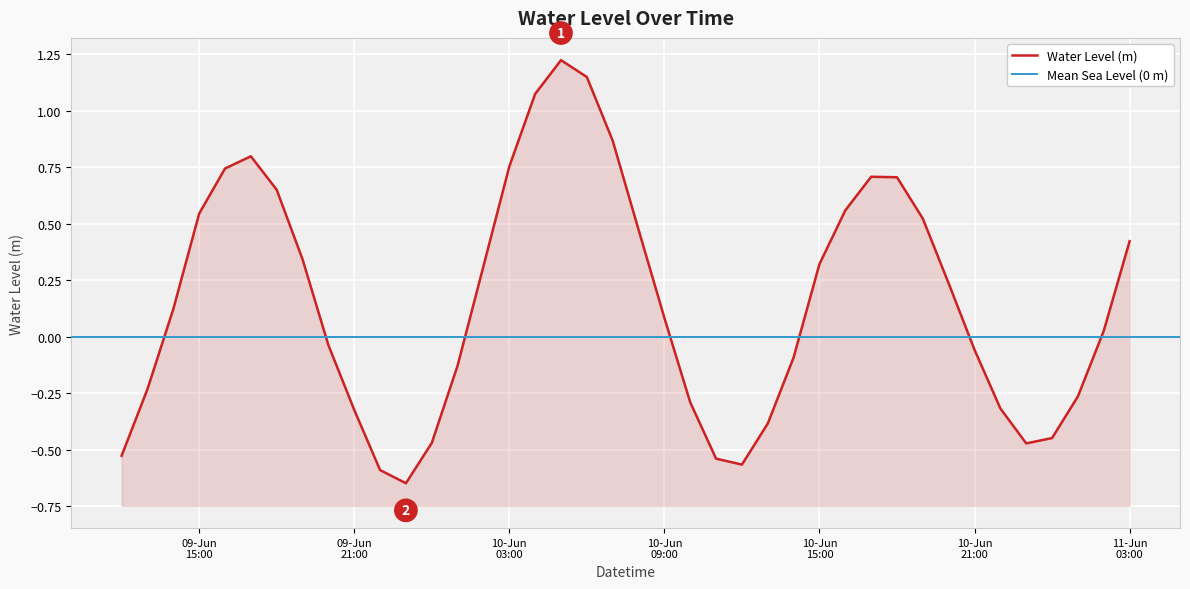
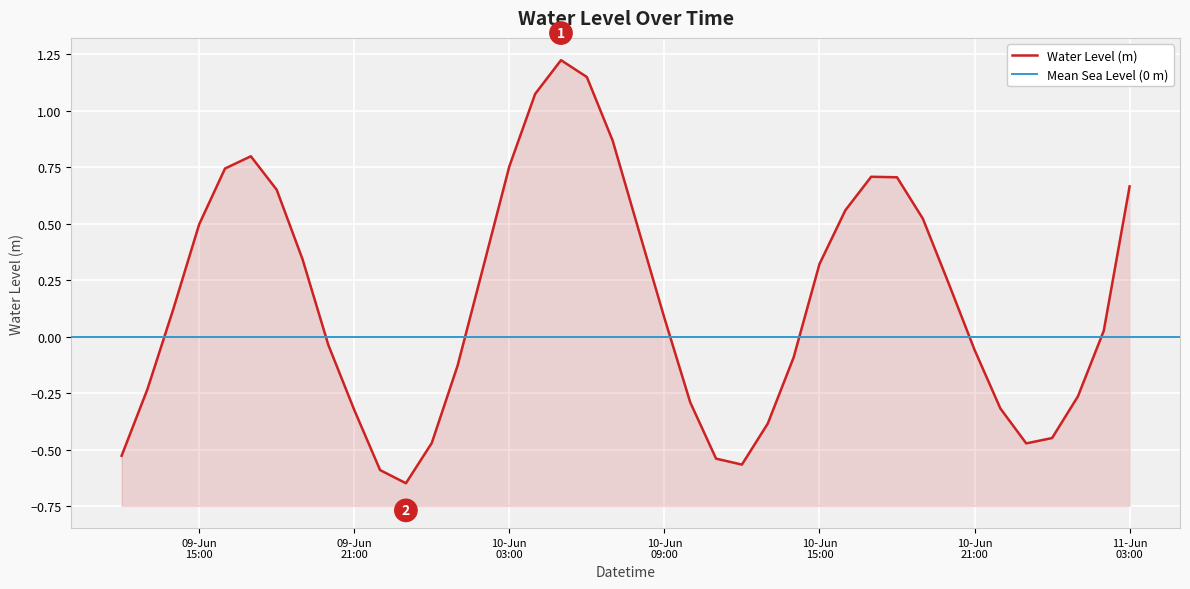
09-Jun 15:00: 0.54 -> 0.50
11-Jun 03:00: 0.42 -> 0.67
